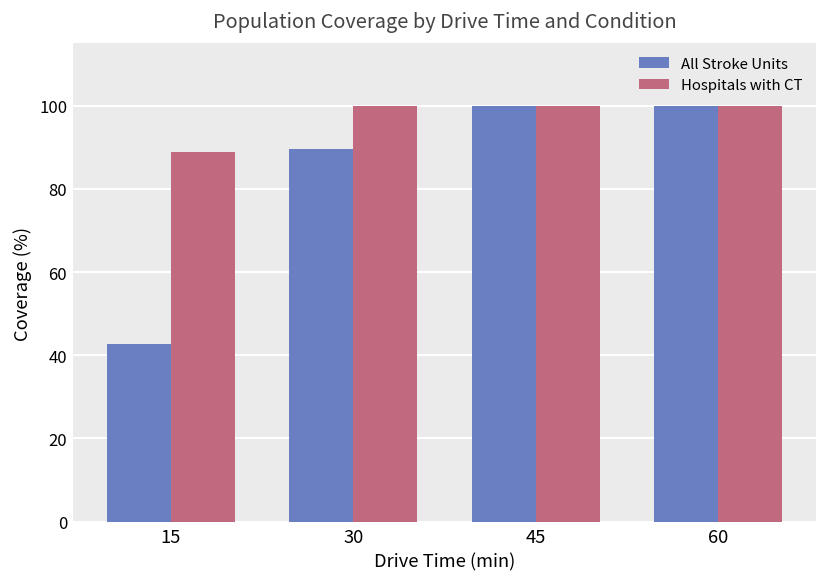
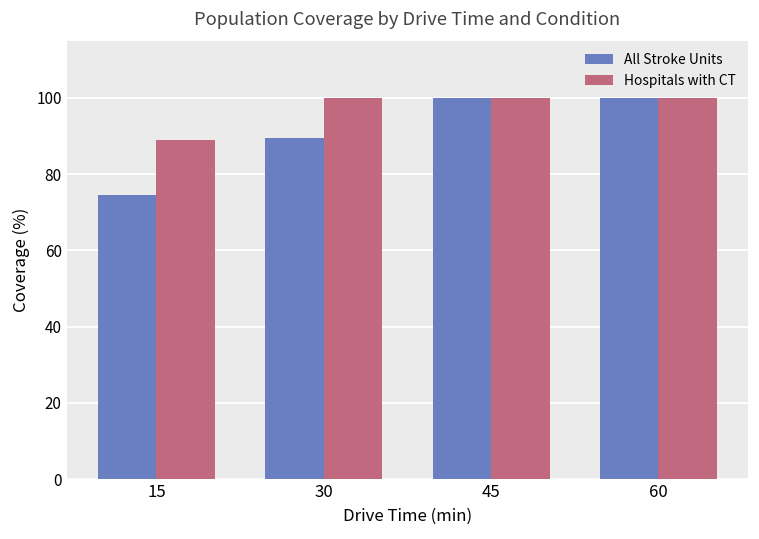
All Stroke Units, 15: 43 -> 75
